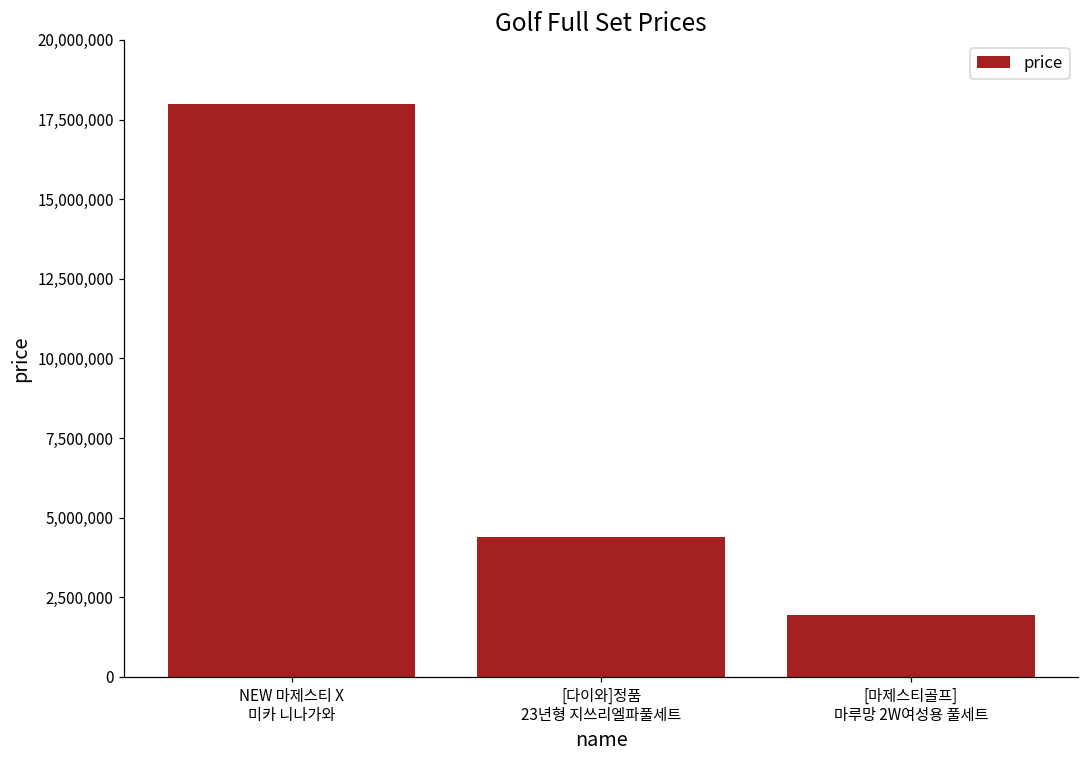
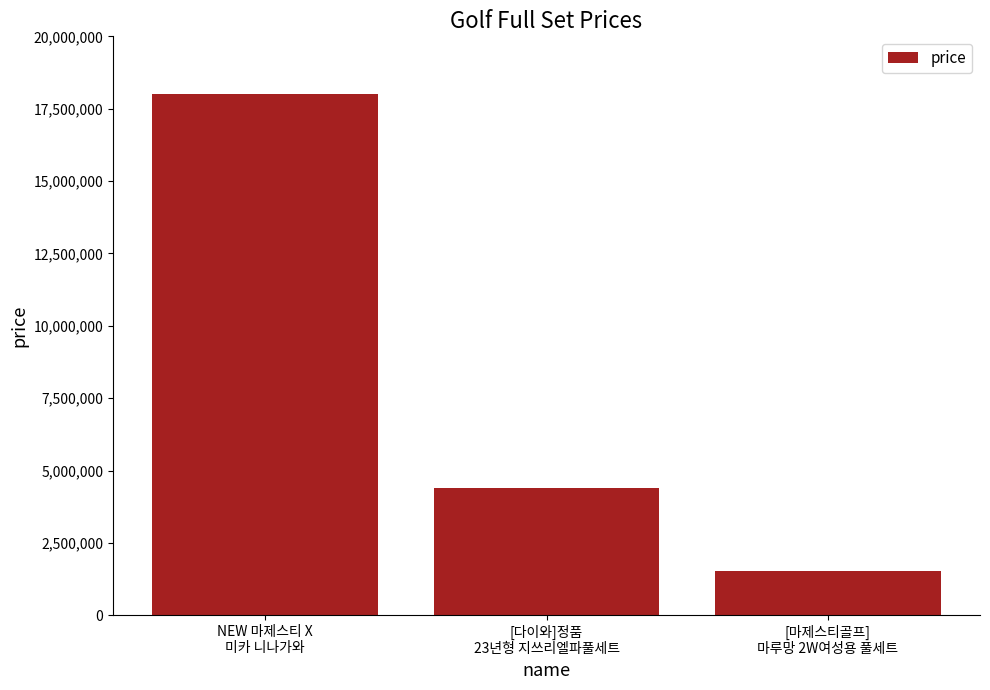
[마제스티골프] 마루망 2W여성용 풀세트: 2,000,000 -> 1,500,000
